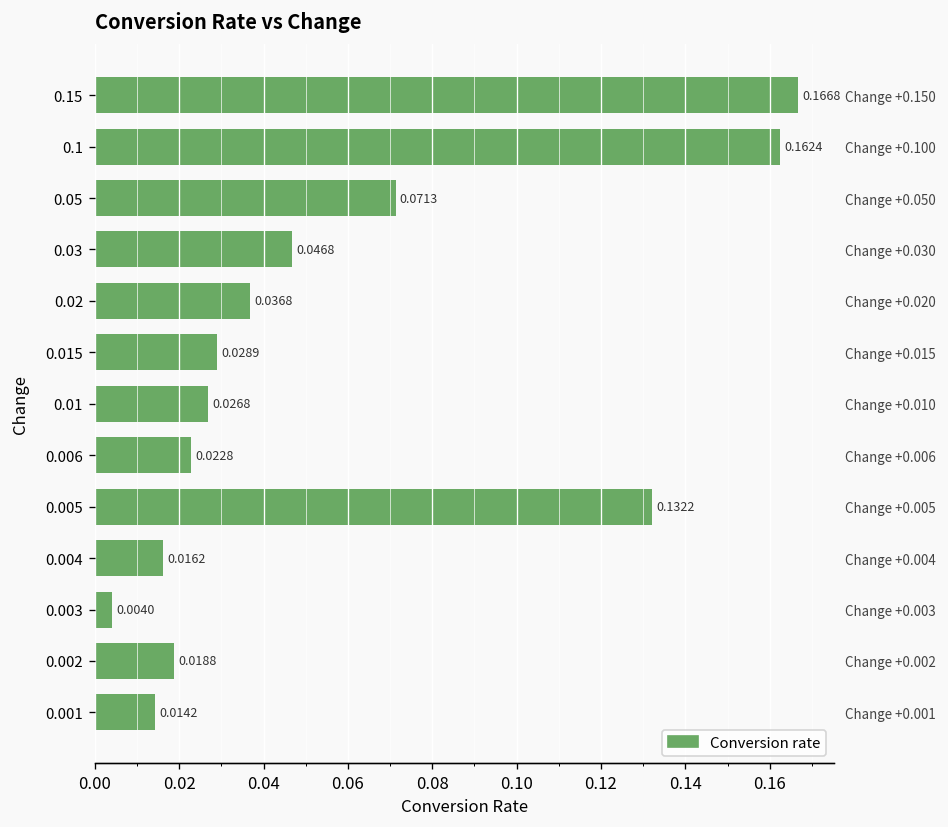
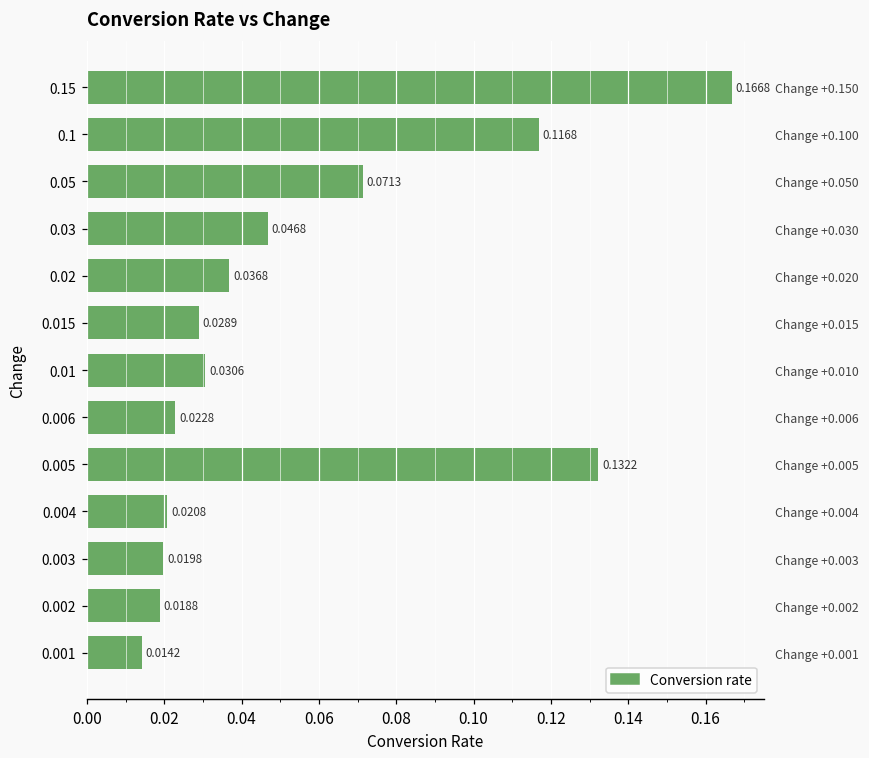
0.1: 0.1624 -> 0.1168
0.01: 0.0268 -> 0.0306
0.004: 0.0162 -> 0.0208
0.003: 0.0040 -> 0.0198
